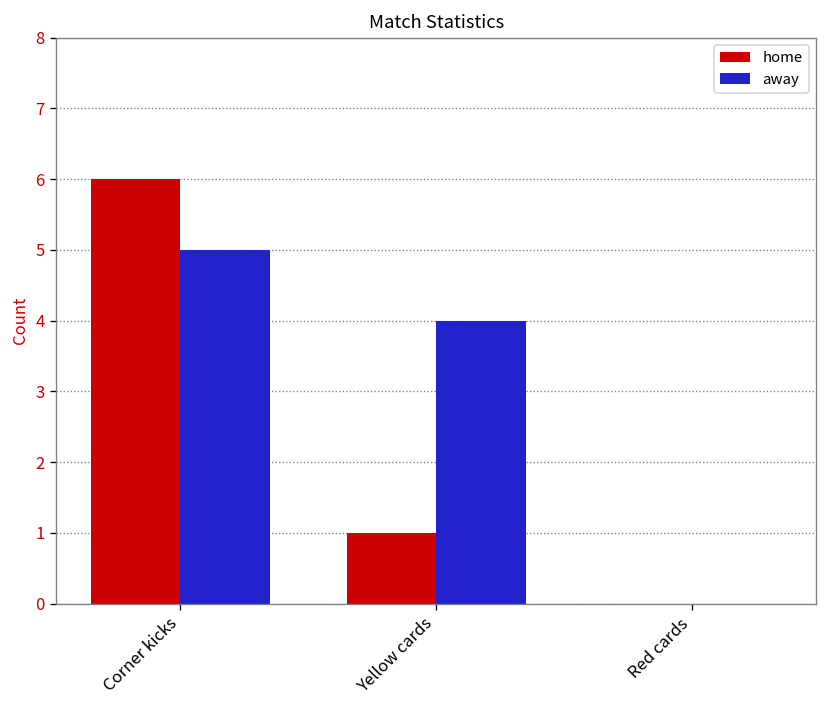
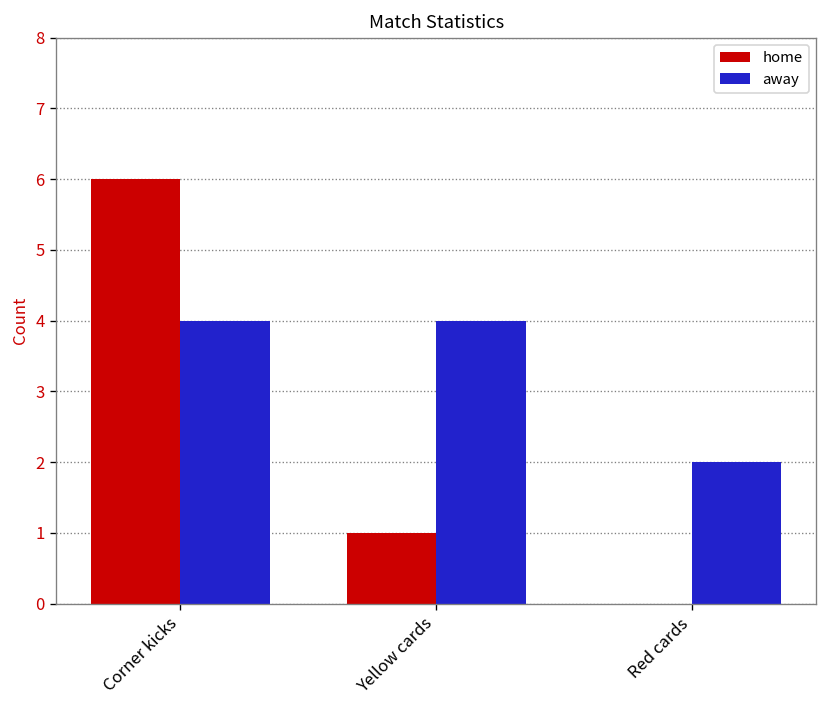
away, Corner kicks: 5 -> 4
away, Red cards: 0 -> 2
